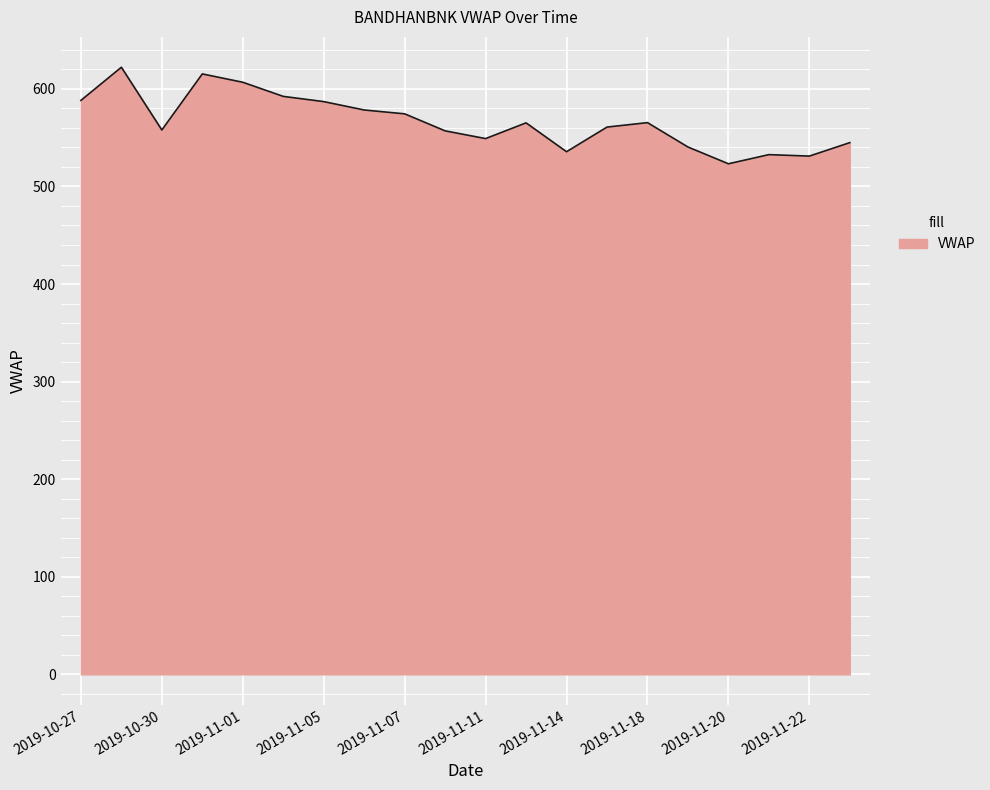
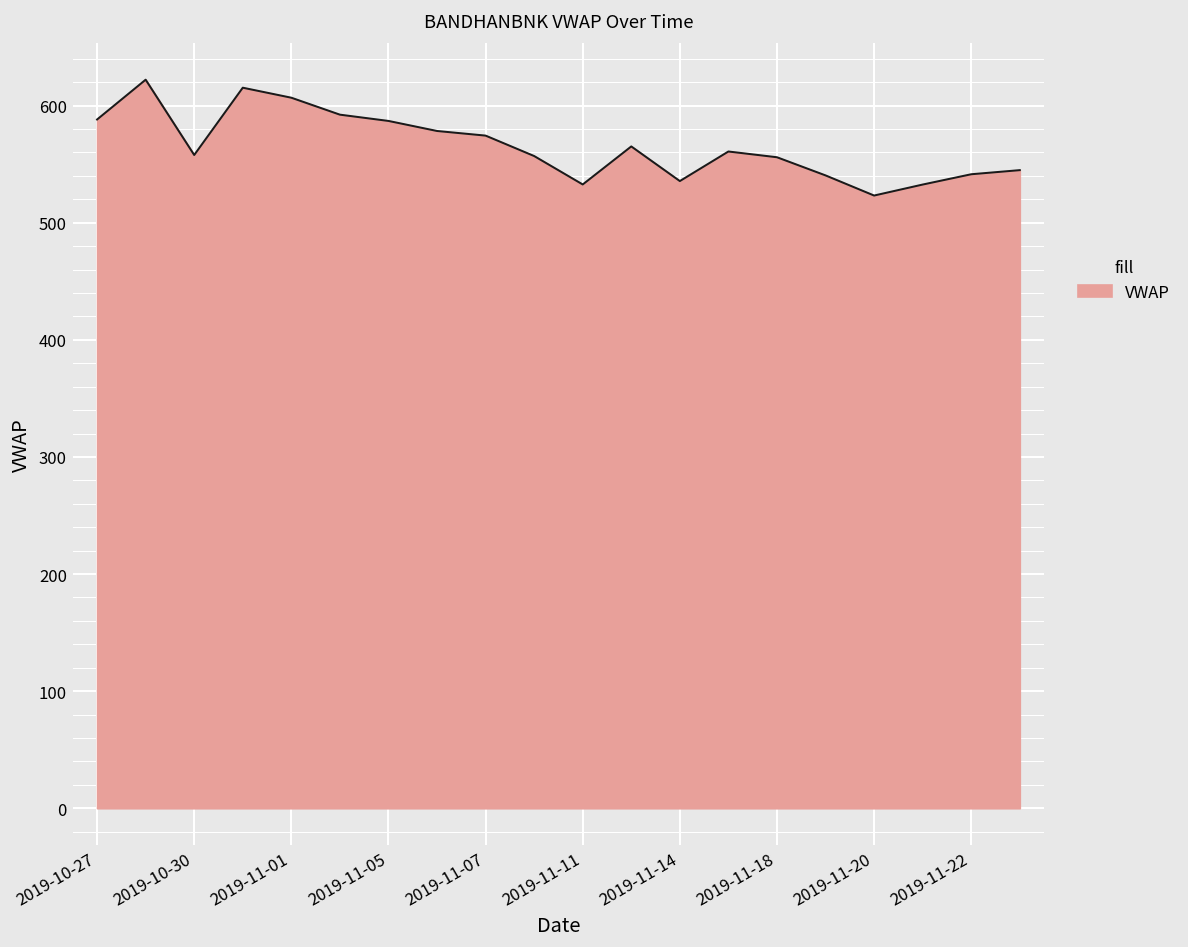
2019-11-11: 550 -> 530
2019-11-18: 570 -> 560
2019-11-22: 530 -> 540
